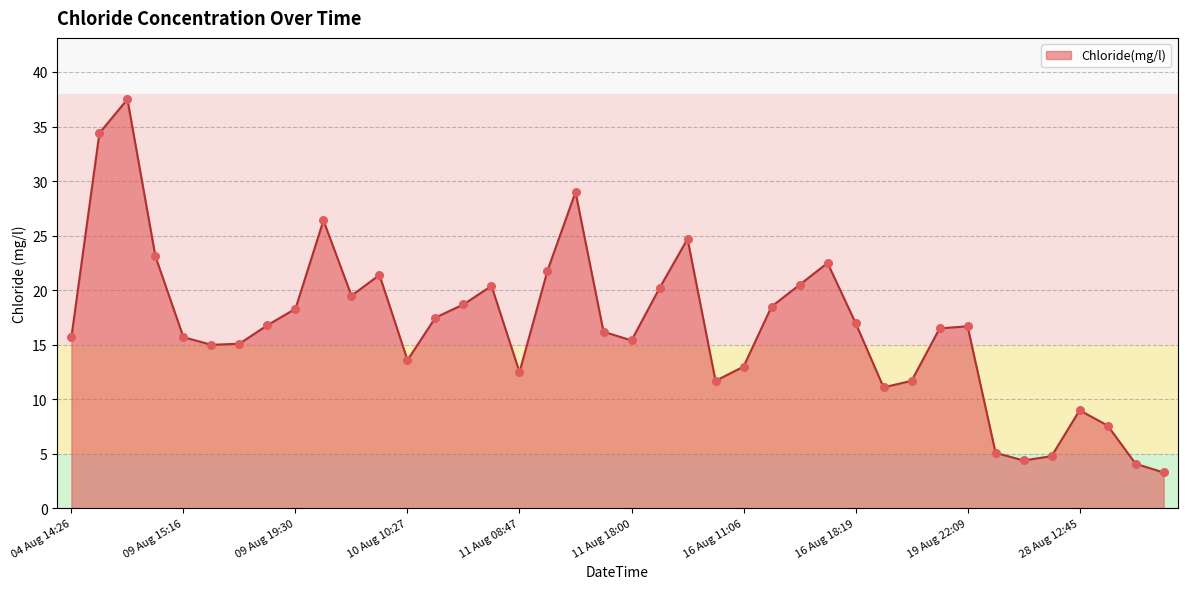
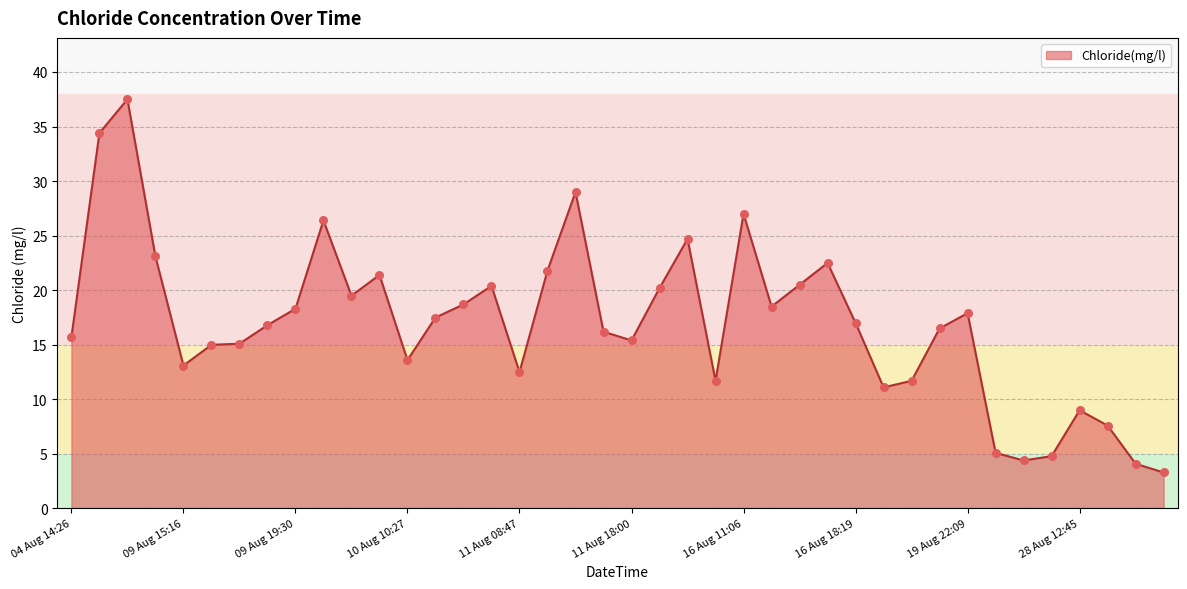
09 Aug 15:16: 15.7 -> 13.1
16 Aug 11:06: 13 -> 27
19 Aug 22:09: 16.7 -> 17.9
